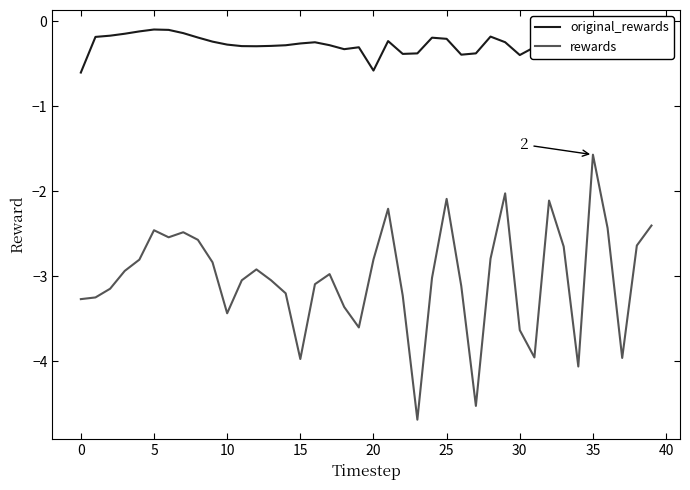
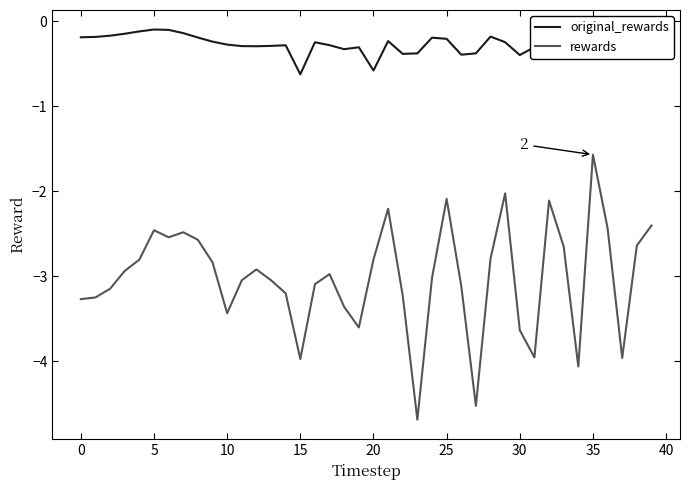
original_rewards, 0: -0.6 -> -0.2
original_rewards, 15: -0.3 -> -0.6
